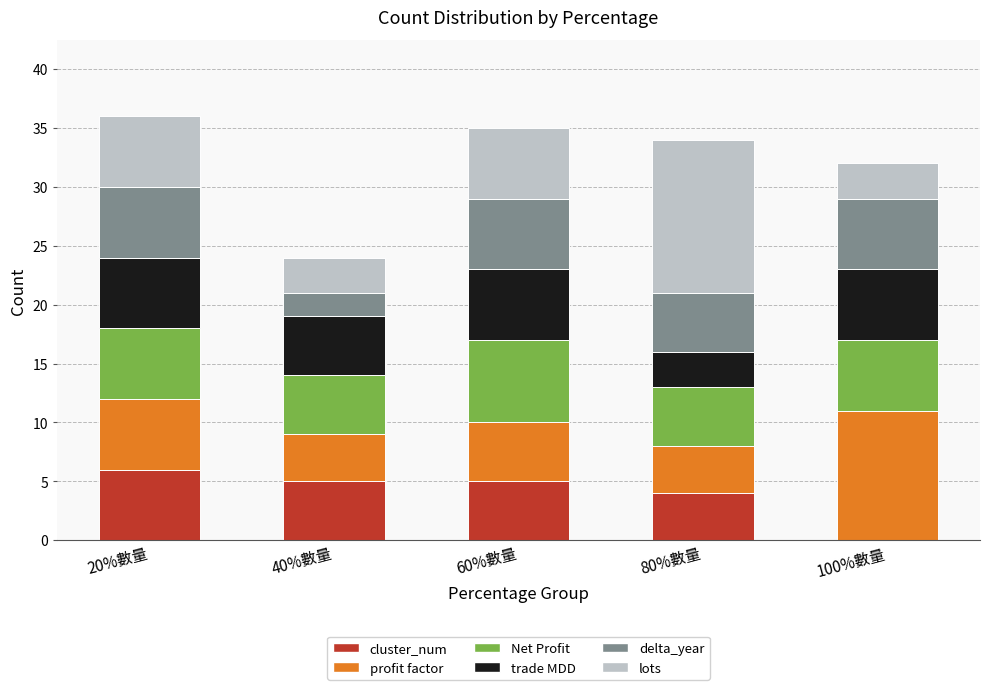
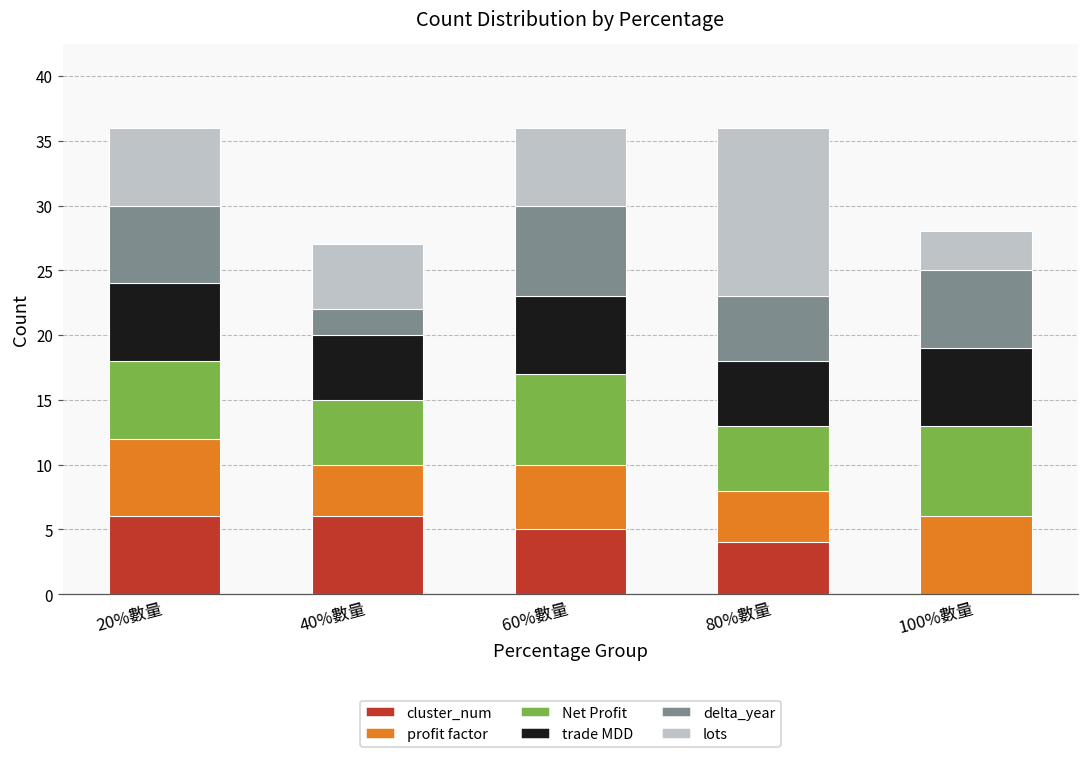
cluster_num, 40%數量: 5 -> 6
lots, 40%數量: 3 -> 5
delta_year, 60%數量: 6 -> 7
trade MDD, 80%數量: 3 -> 5
profit factor, 100%數量: 11 -> 6
Net Profit, 100%數量: 6 -> 7
